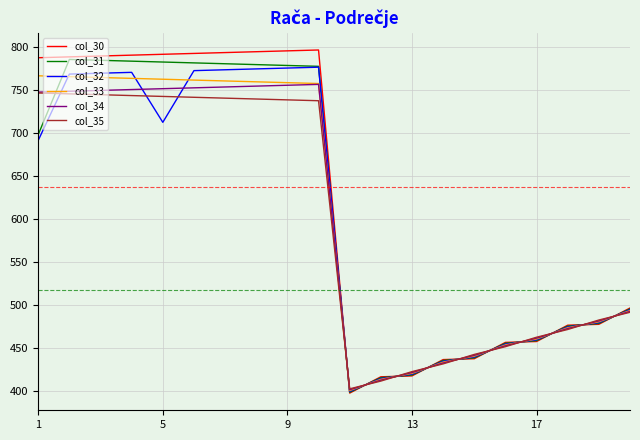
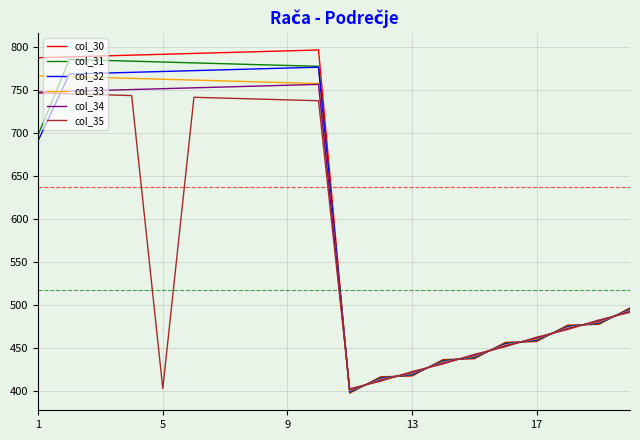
col_32, 5: 710 -> 770
col_35, 5: 740 -> 400
